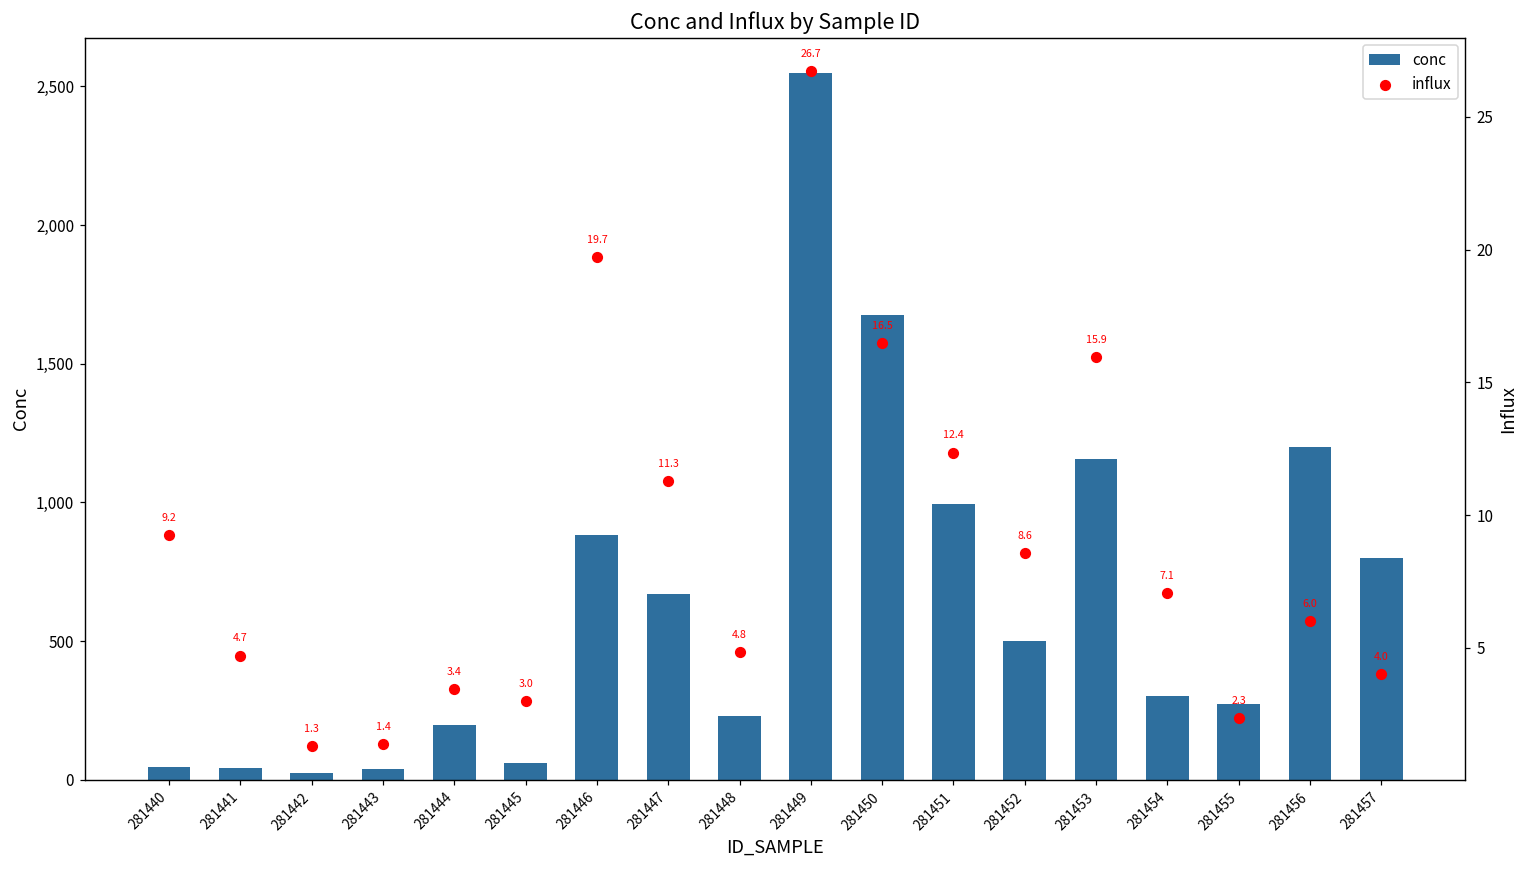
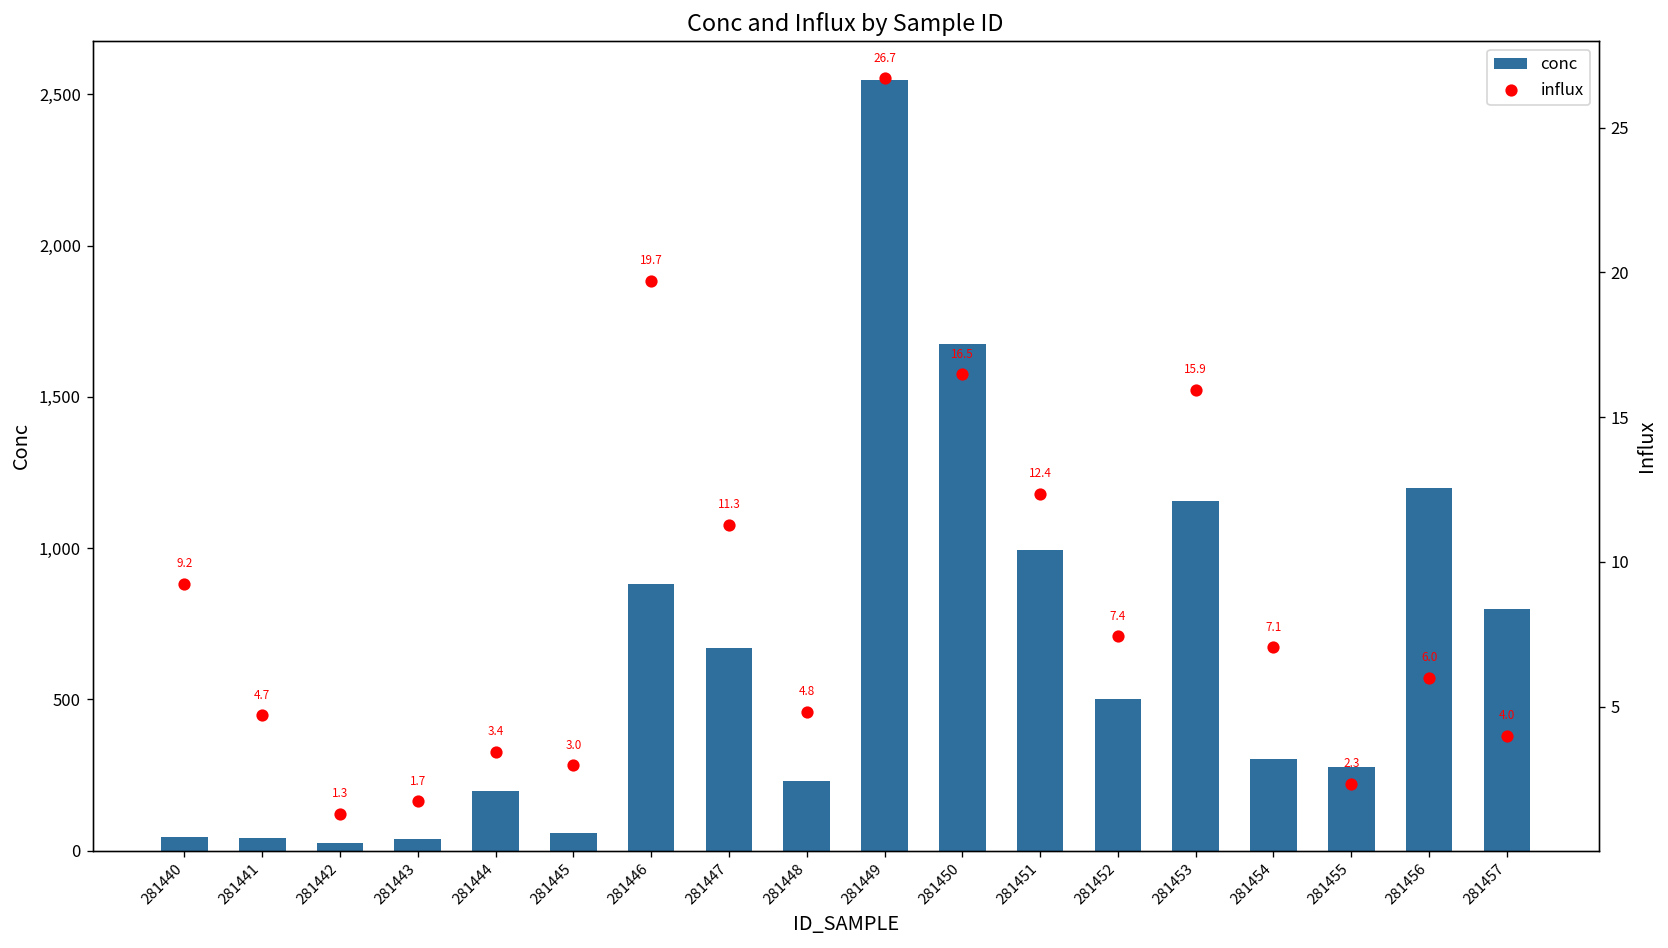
influx, 281443: 1.4 -> 1.7
influx, 281452: 8.6 -> 7.4
